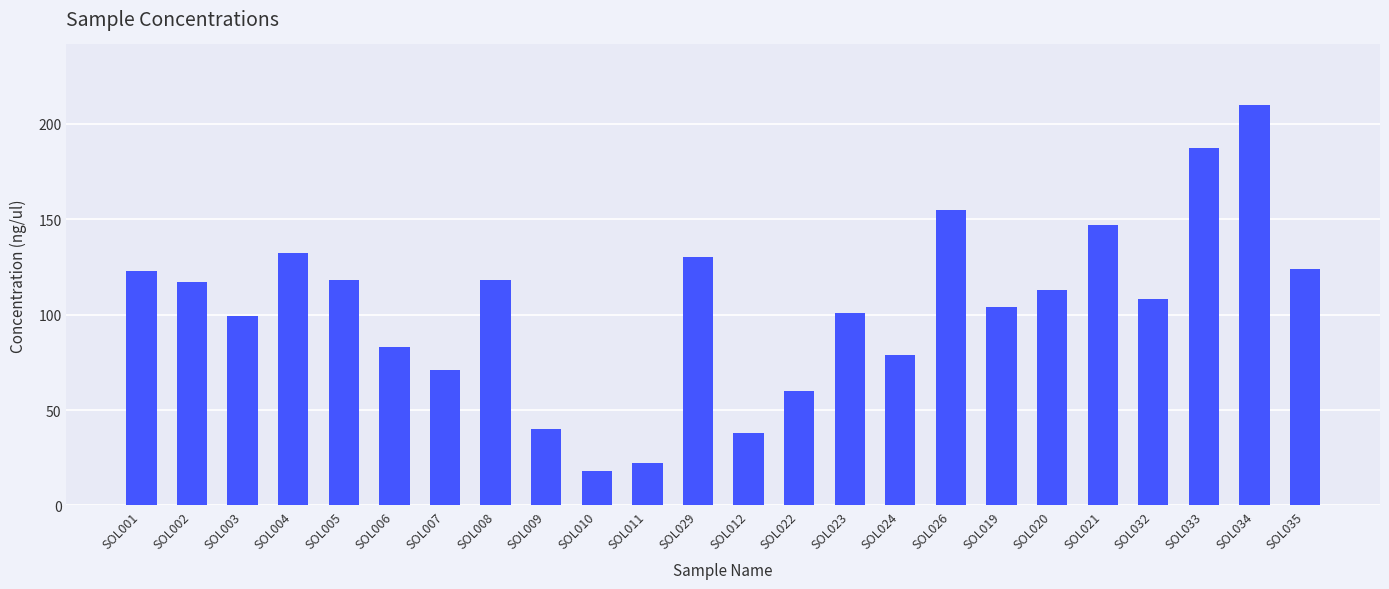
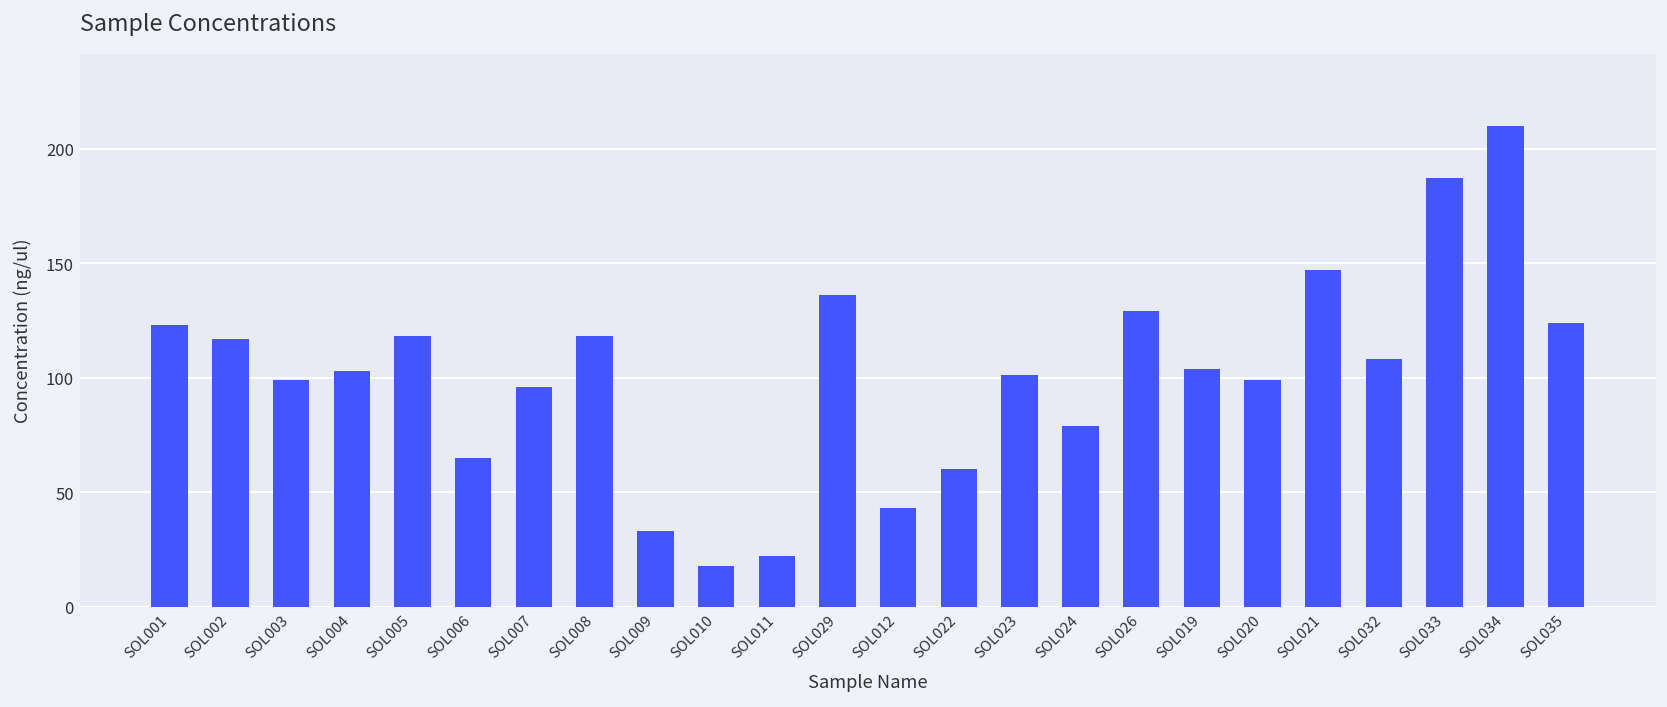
SOL004: 132 -> 103
SOL006: 83 -> 65
SOL007: 71 -> 96
SOL009: 40 -> 33
SOL029: 130 -> 136
SOL012: 38 -> 43
SOL026: 155 -> 129
SOL020: 113 -> 99
